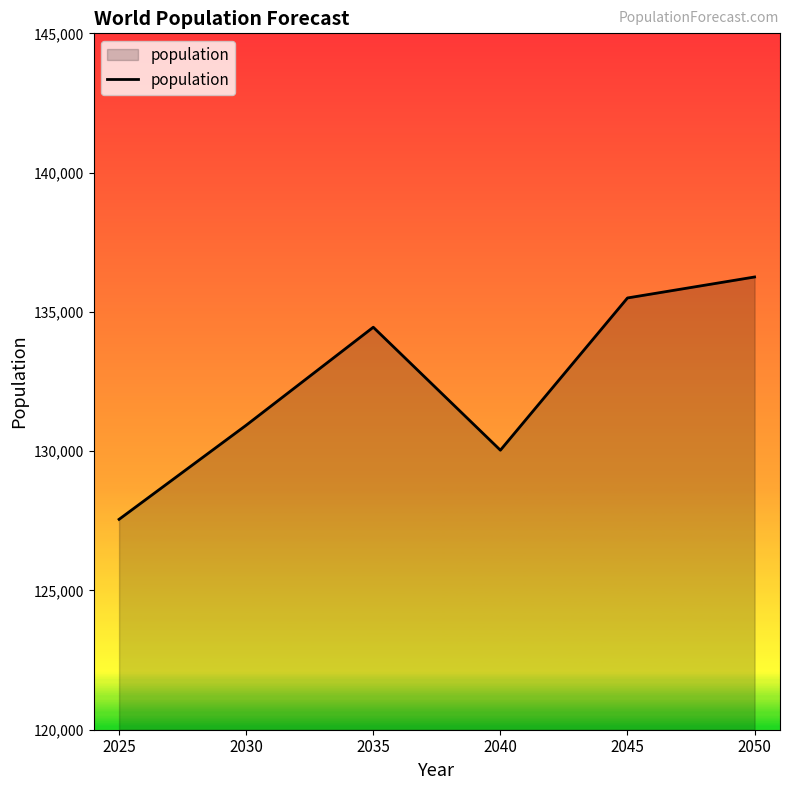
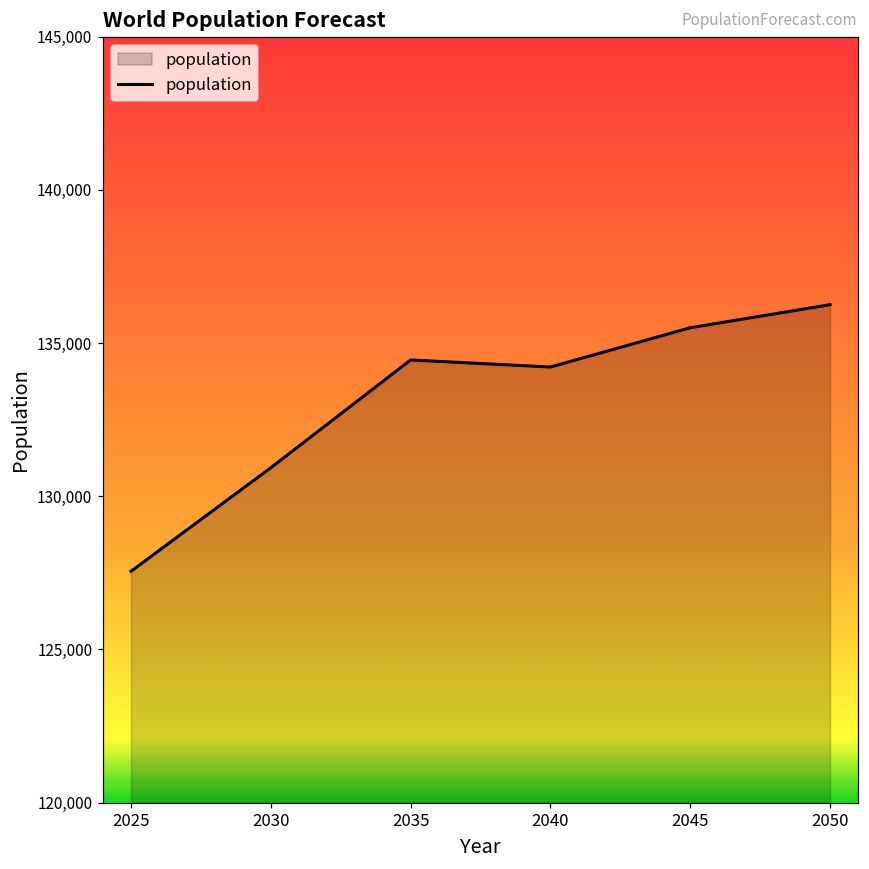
2040: 130,000 -> 134,200
